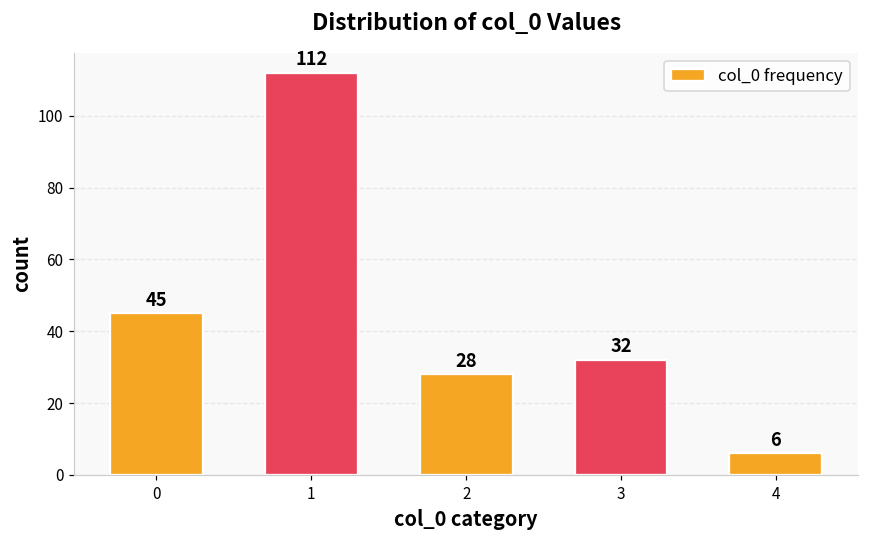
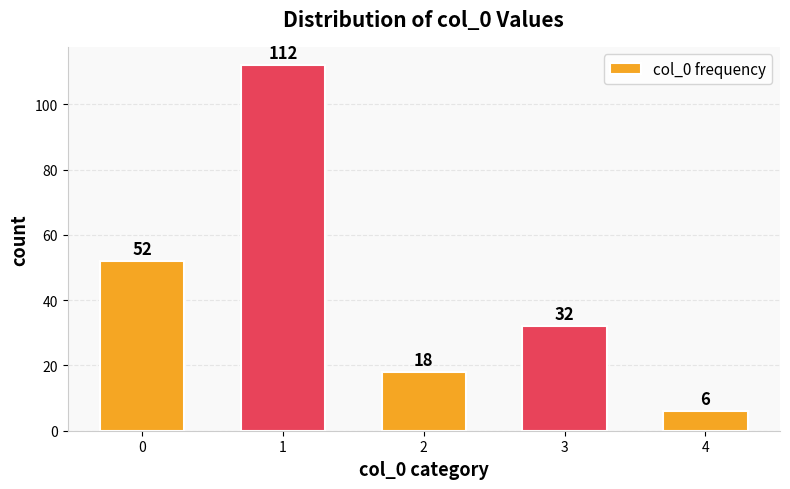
0: 45 -> 52
2: 28 -> 18
